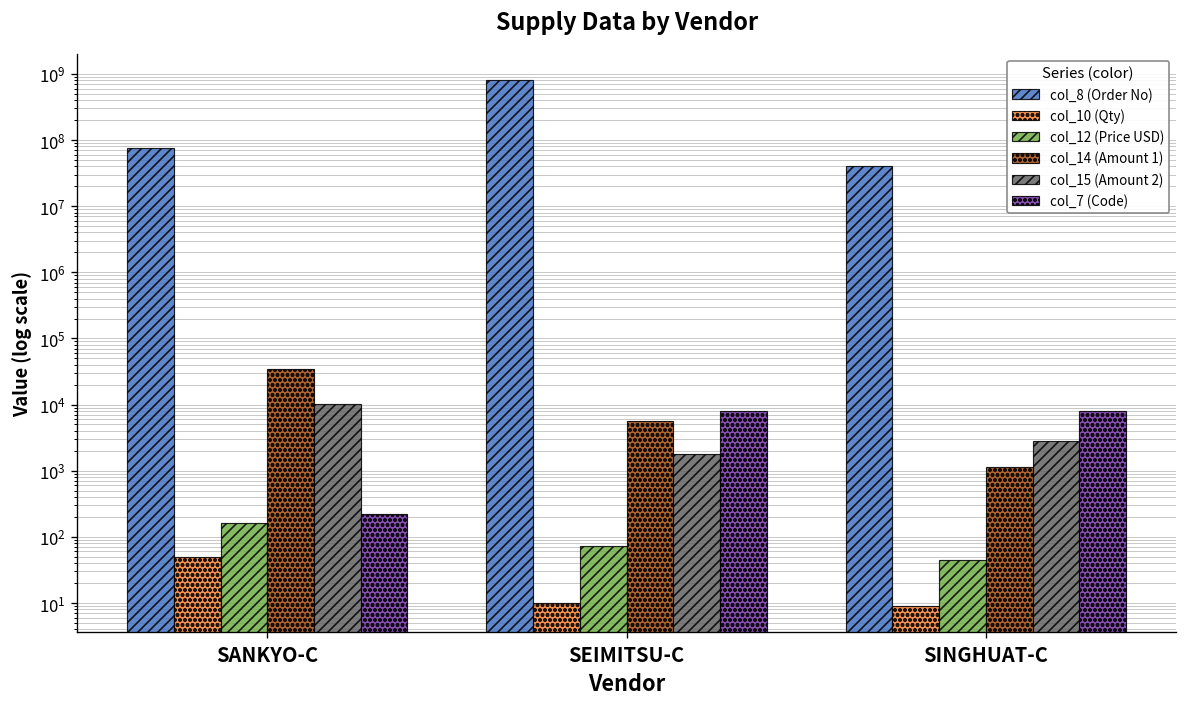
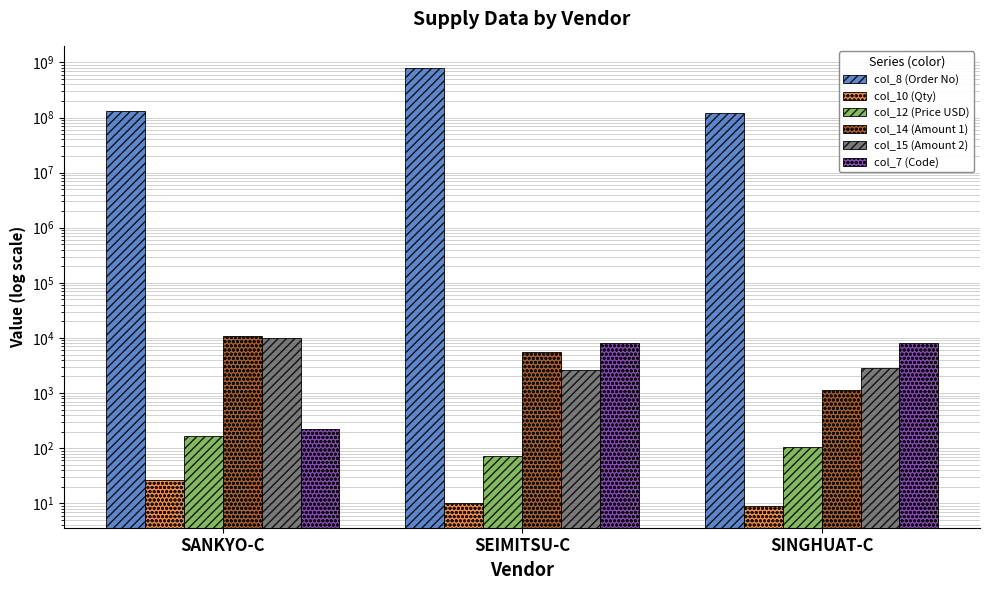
col_8 (Order No), SANKYO-C: 80000000 -> 130000000
col_10 (Qty), SANKYO-C: 50 -> 30
col_14 (Amount 1), SANKYO-C: 30000 -> 11000
col_15 (Amount 2), SEIMITSU-C: 1800 -> 3000
col_8 (Order No), SINGHUAT-C: 40000000 -> 120000000
col_12 (Price USD), SINGHUAT-C: 40 -> 100
